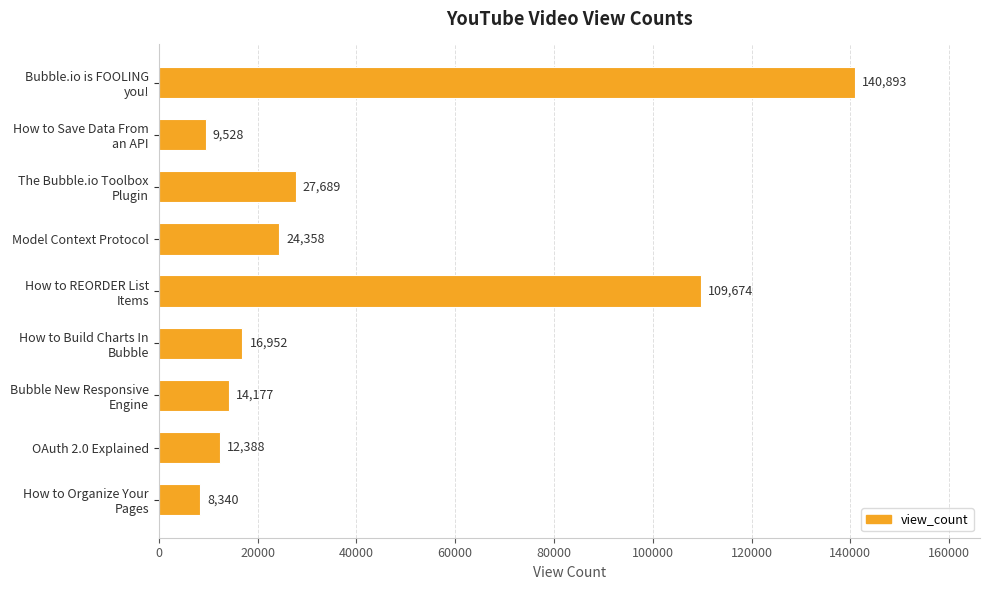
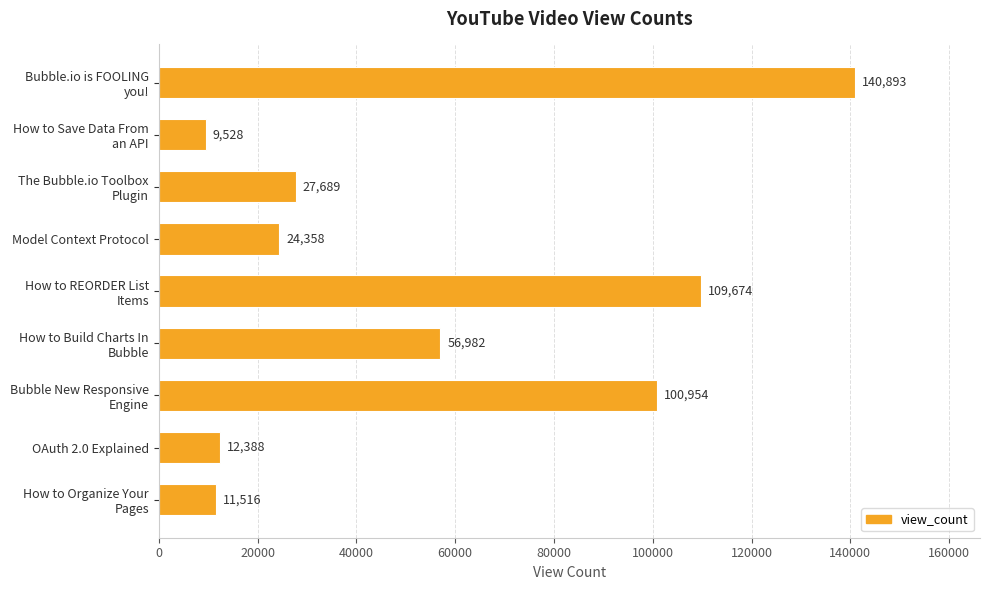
How to Build Charts In Bubble: 16,952 -> 56,982
Bubble New Responsive Engine: 14,177 -> 100,954
How to Organize Your Pages: 8,340 -> 11,516
